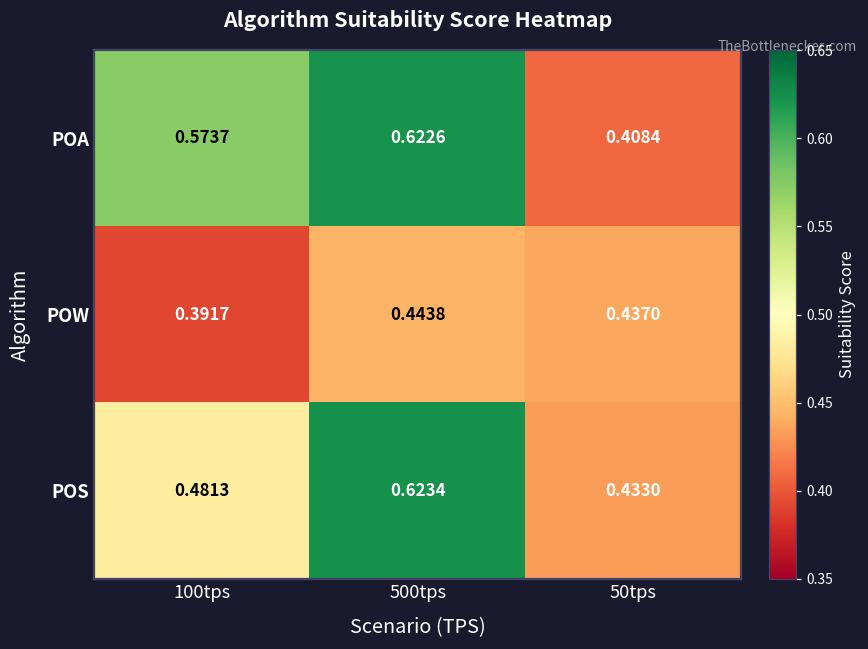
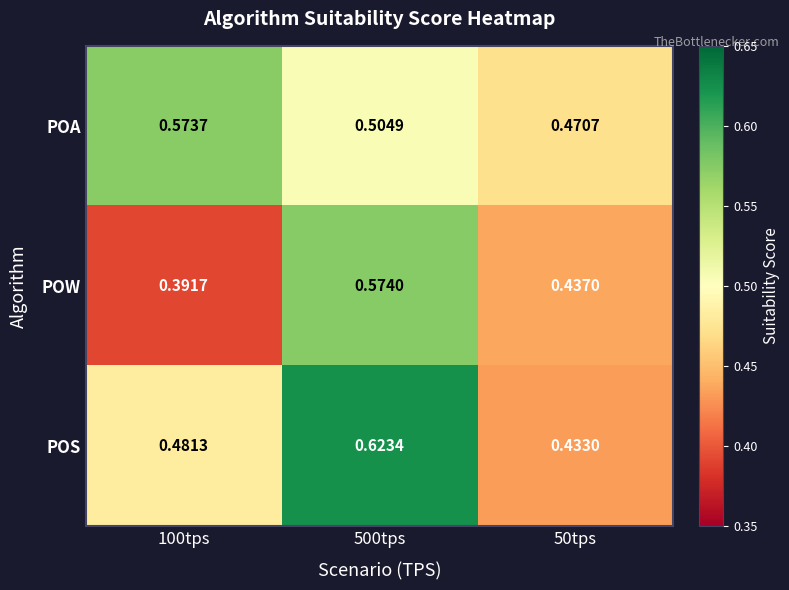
POA, 500tps: 0.6226 -> 0.5049
POA, 50tps: 0.4084 -> 0.4707
POW, 500tps: 0.4438 -> 0.5740
